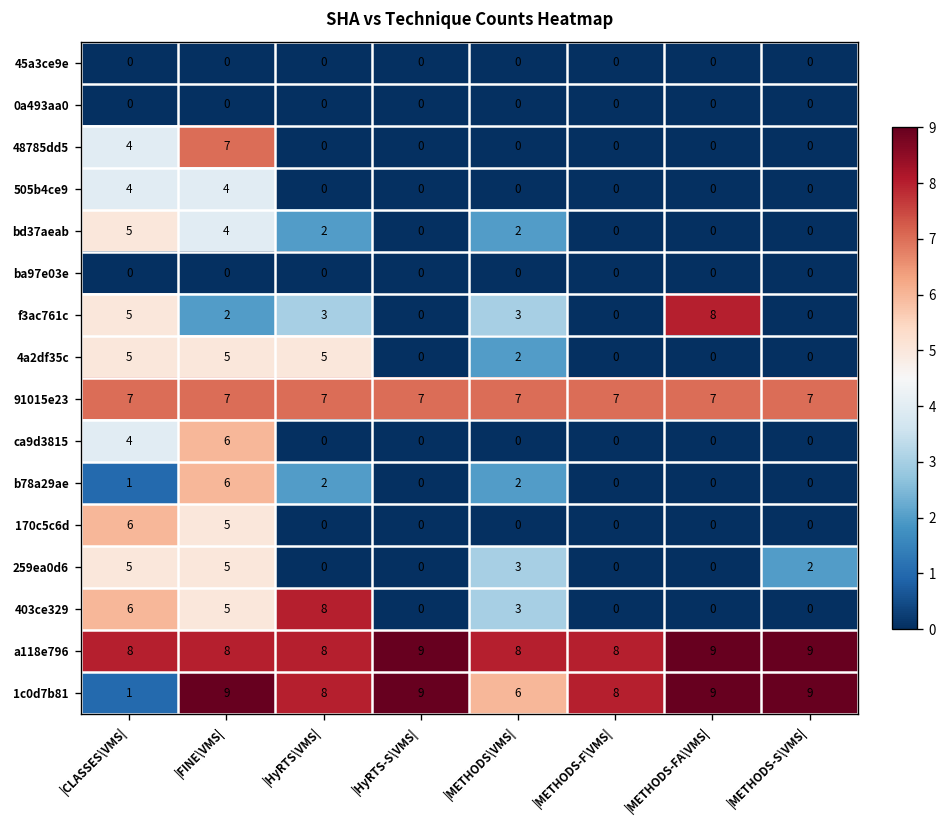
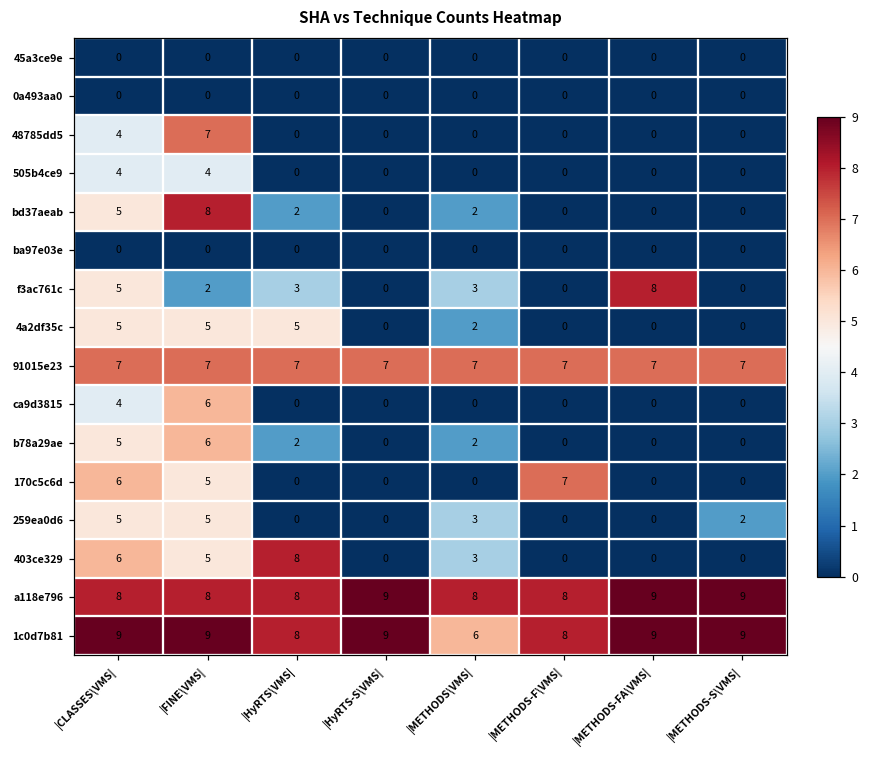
bd37aeab, |FINE\VMS|: 4 -> 8
b78a29ae, |CLASSES\VMS|: 1 -> 5
170c5c6d, |METHODS-F\VMS|: 0 -> 7
1c0d7b81, |CLASSES\VMS|: 1 -> 9
